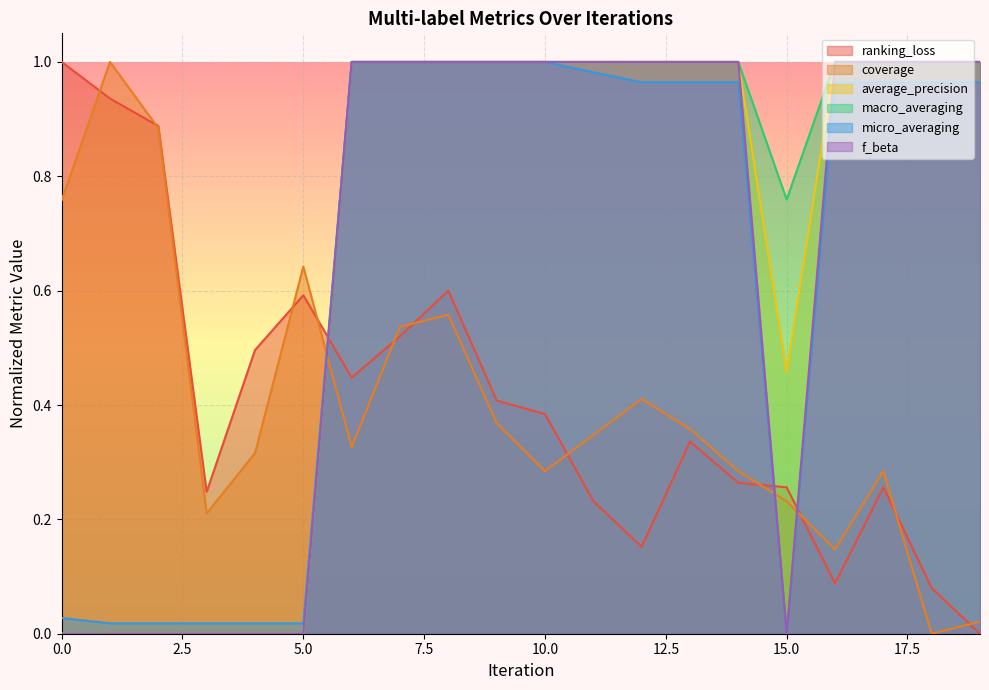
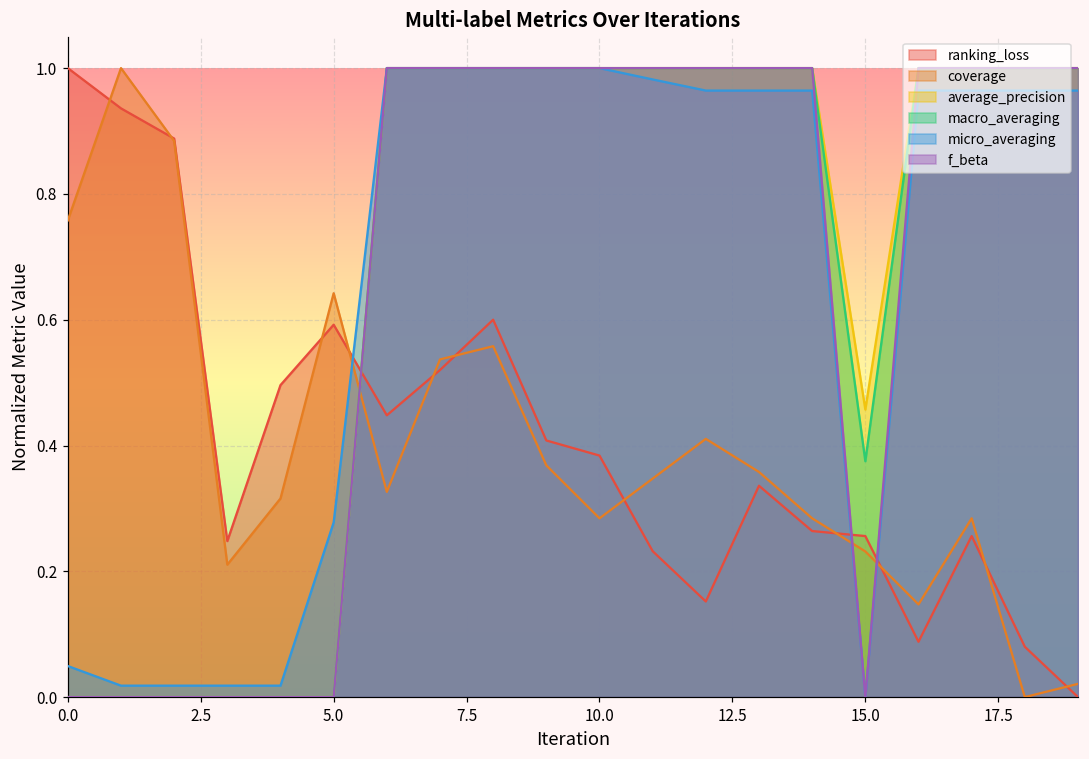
micro_averaging, 0.0: 0.03 -> 0.05
micro_averaging, 5.0: 0.02 -> 0.28
macro_averaging, 15.0: 0.76 -> 0.37
